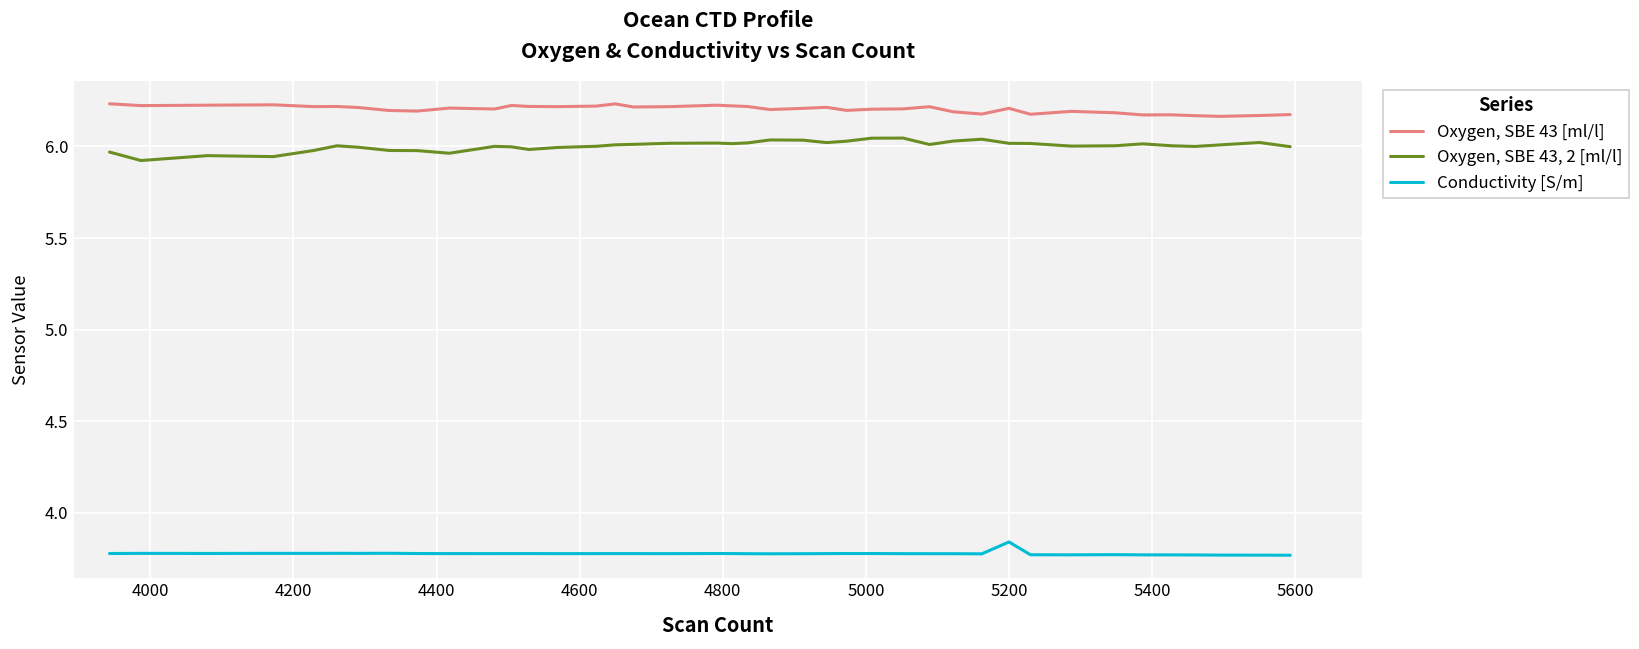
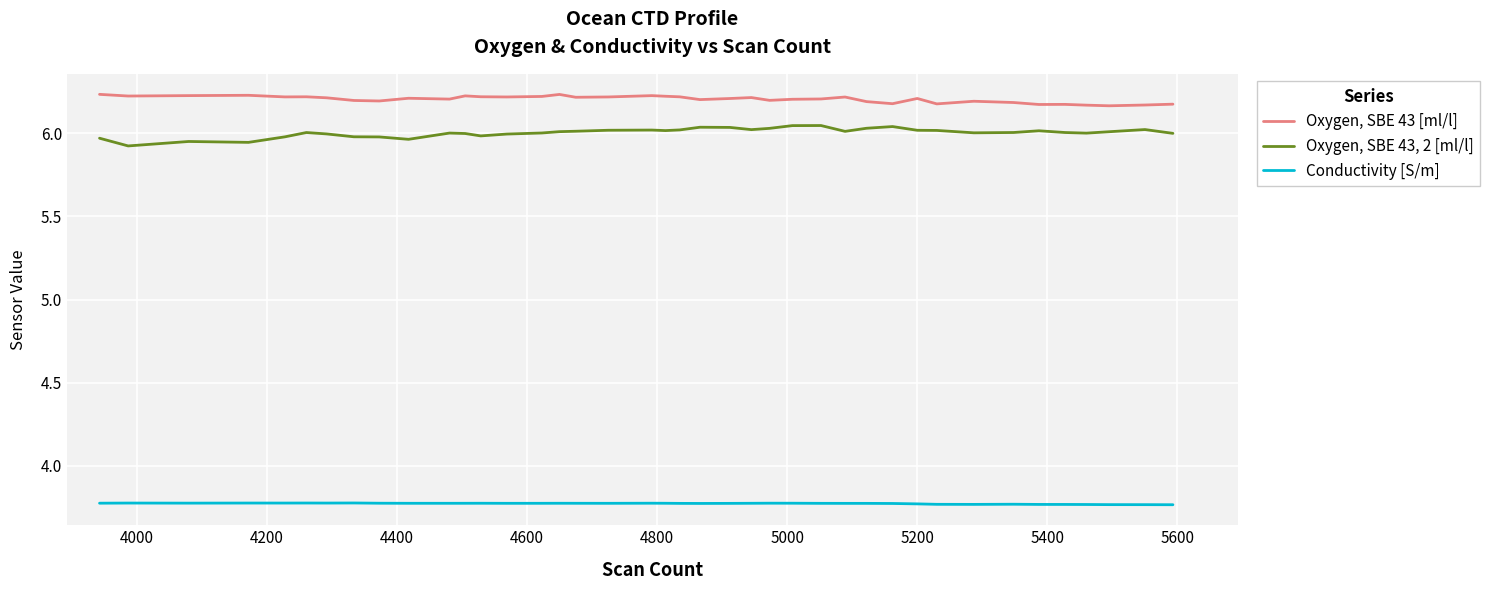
Conductivity [S/m], 5200: 3.84 -> 3.77
